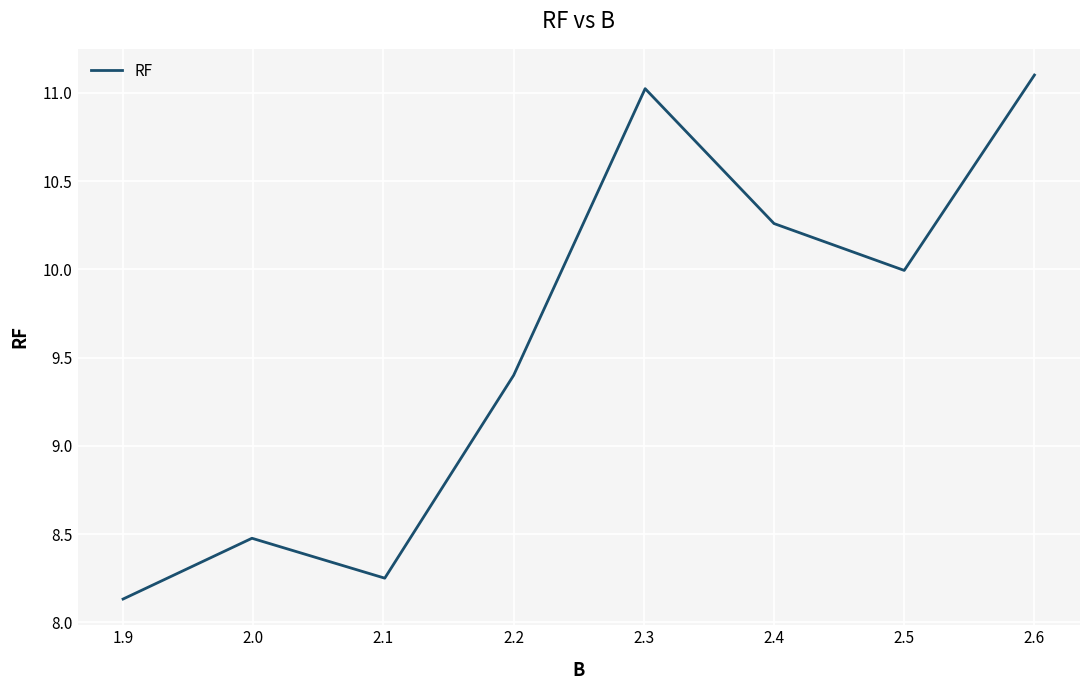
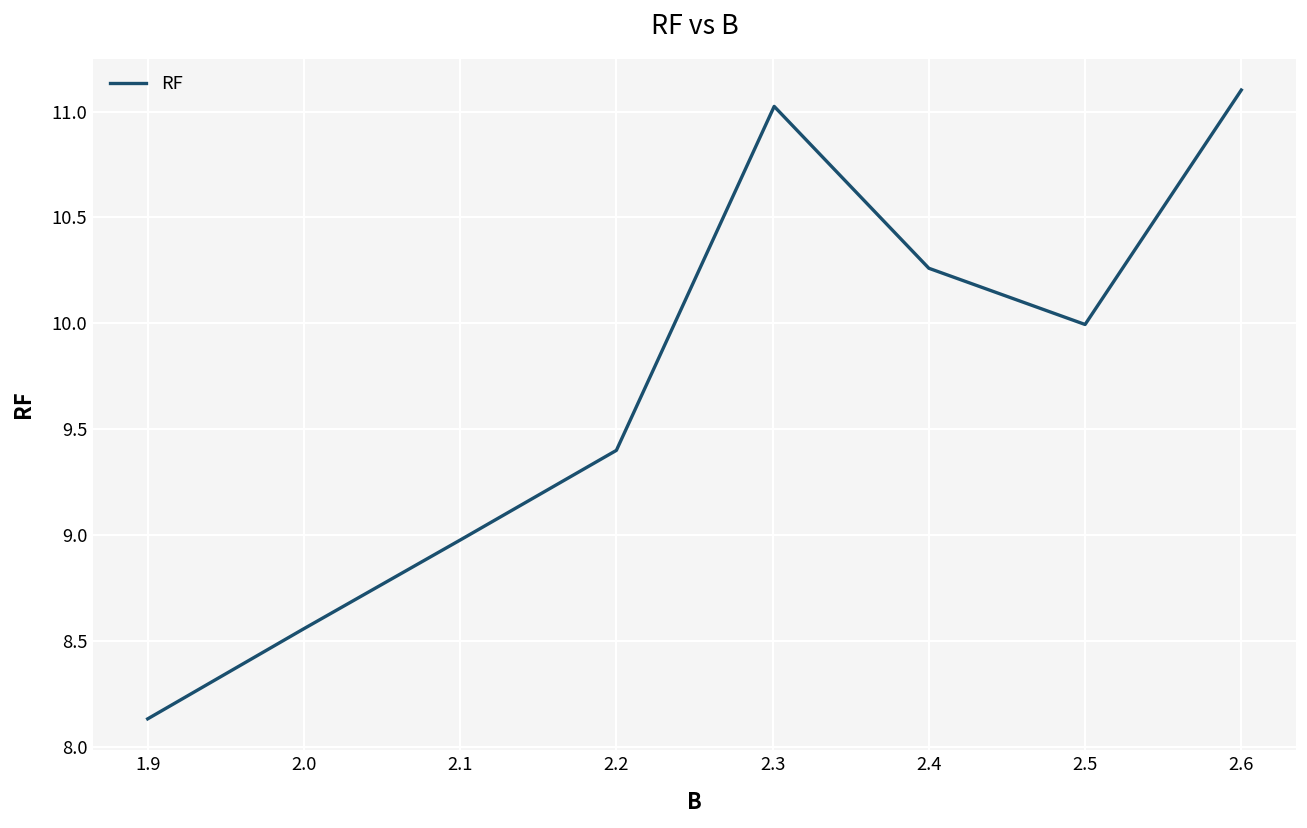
2.0: 8.48 -> 8.55
2.1: 8.25 -> 8.98
